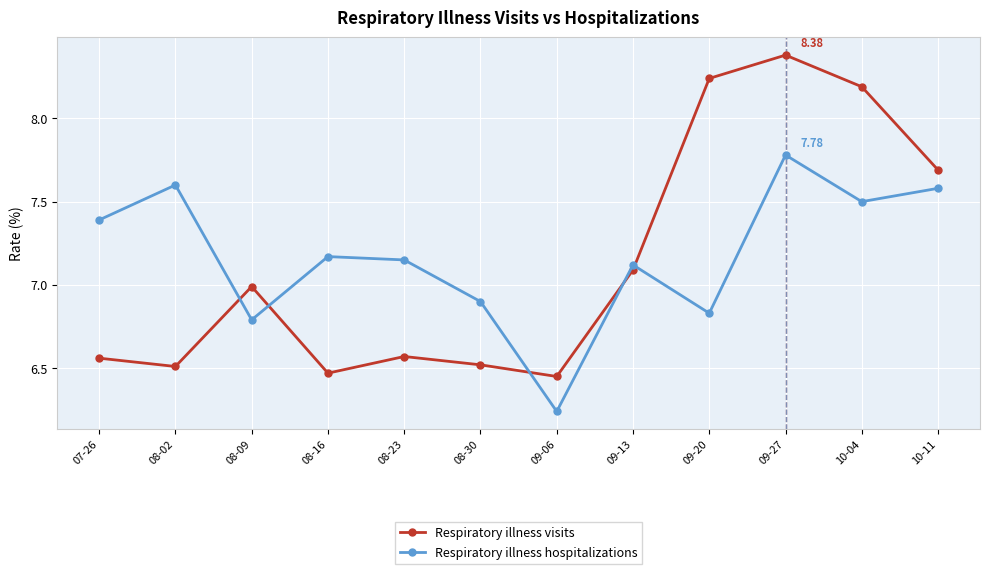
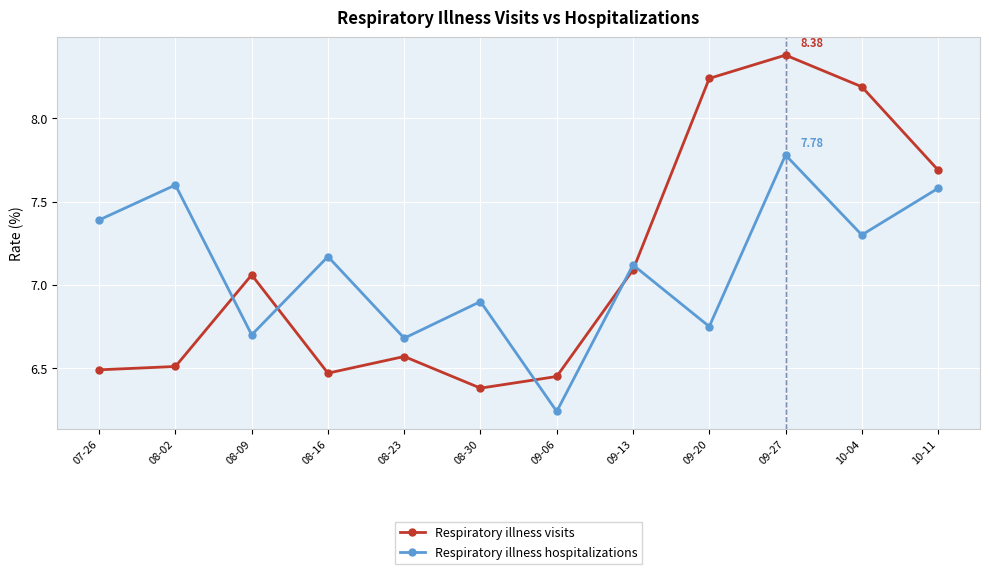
Respiratory illness visits, 07-26: 6.56 -> 6.49
Respiratory illness visits, 08-09: 6.99 -> 7.06
Respiratory illness hospitalizations, 08-09: 6.79 -> 6.70
Respiratory illness hospitalizations, 08-23: 7.15 -> 6.68
Respiratory illness visits, 08-30: 6.52 -> 6.38
Respiratory illness hospitalizations, 09-20: 6.83 -> 6.75
Respiratory illness hospitalizations, 10-04: 7.5 -> 7.3
